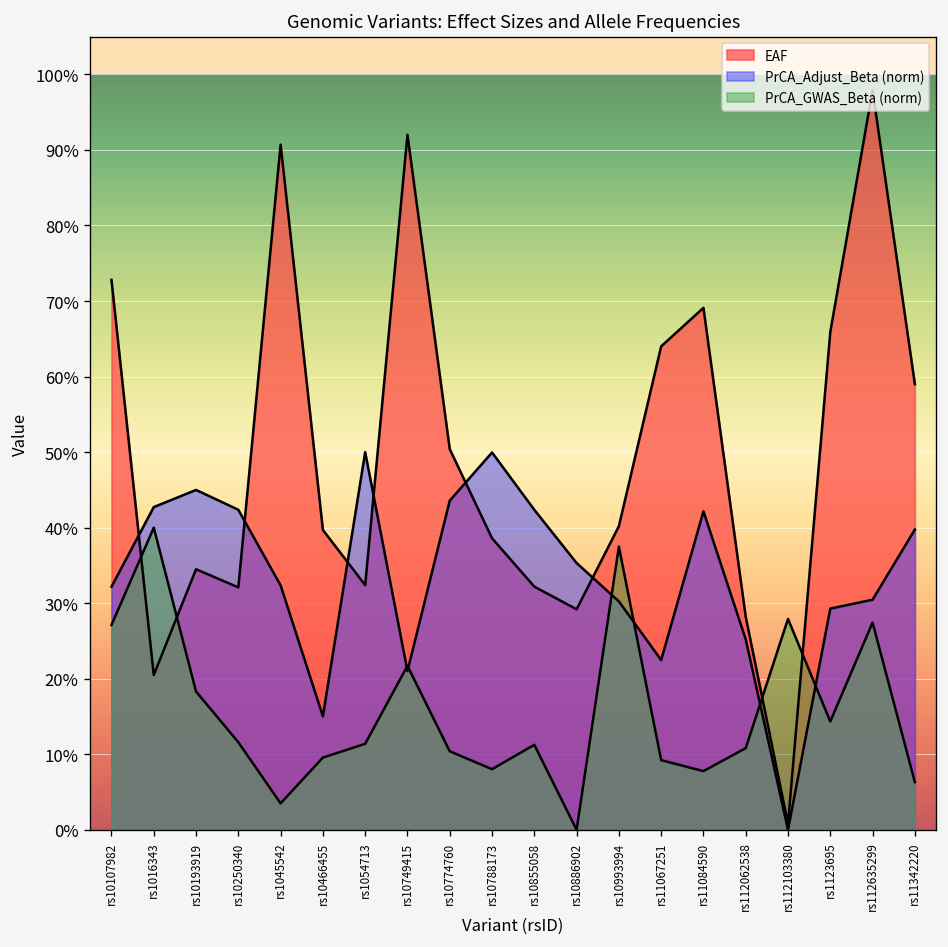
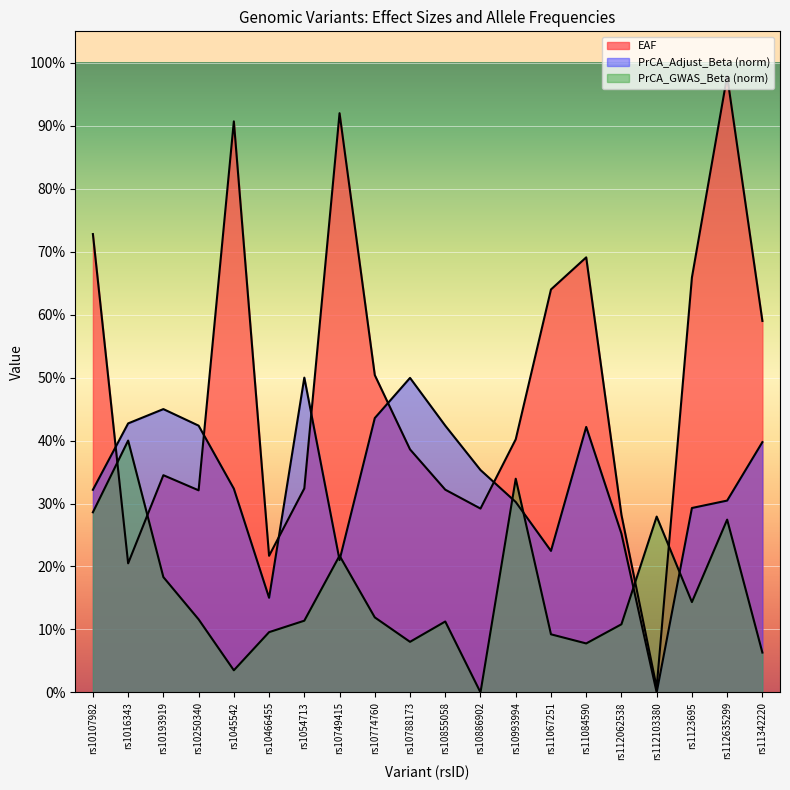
PrCA_GWAS_Beta (norm), rs10107982: 27% -> 29%
EAF, rs10466455: 40% -> 22%
PrCA_GWAS_Beta (norm), rs10774760: 10% -> 12%
PrCA_GWAS_Beta (norm), rs10993994: 37% -> 34%
